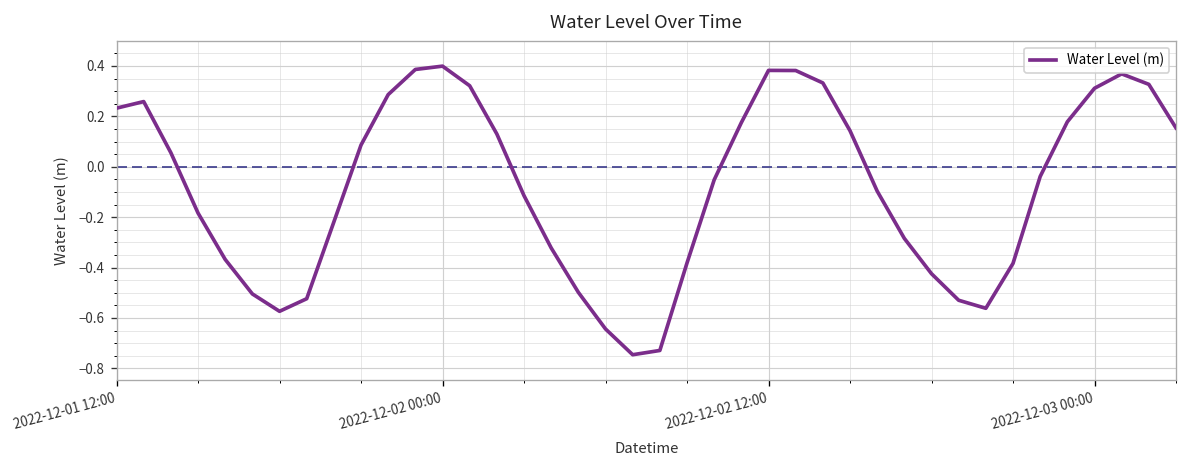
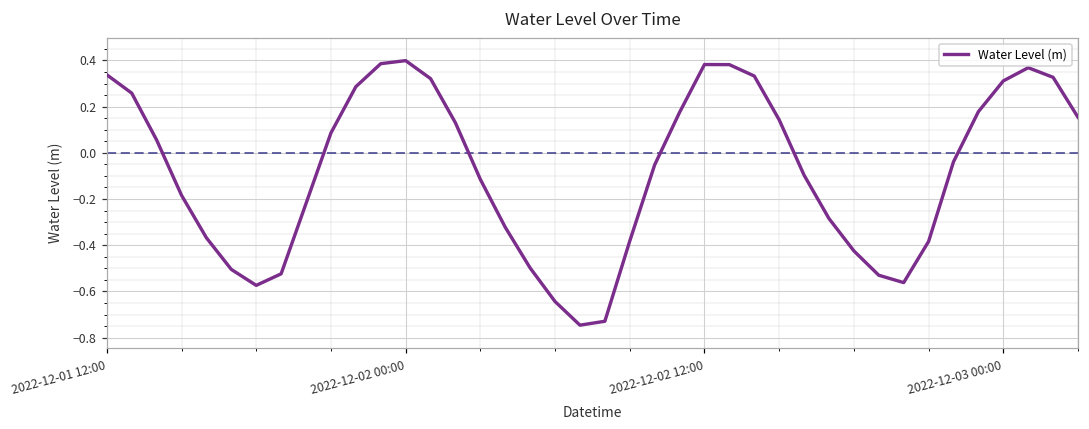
2022-12-01 12:00: 0.23 -> 0.34
